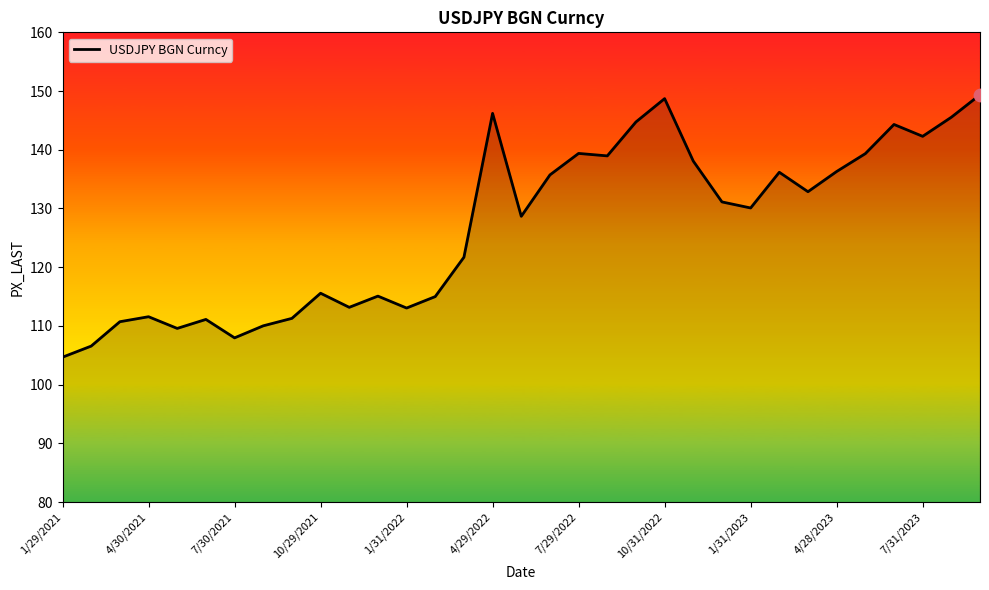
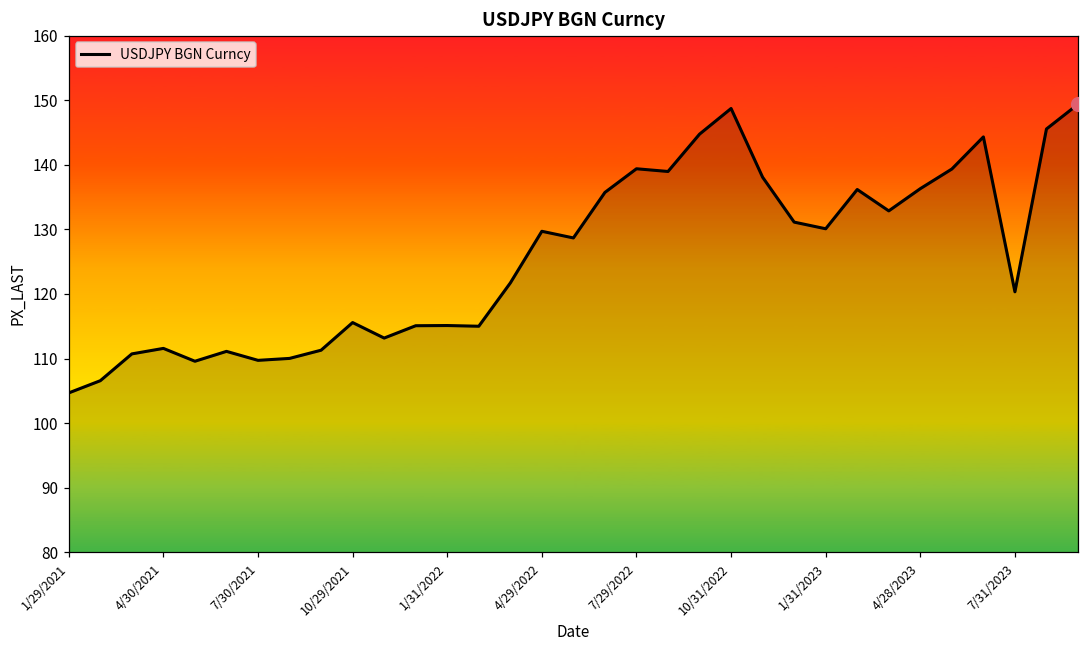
USDJPY BGN Curncy, 7/30/2021: 108 -> 110
USDJPY BGN Curncy, 1/31/2022: 113 -> 115
USDJPY BGN Curncy, 4/29/2022: 146 -> 130
USDJPY BGN Curncy, 7/31/2023: 142 -> 120
